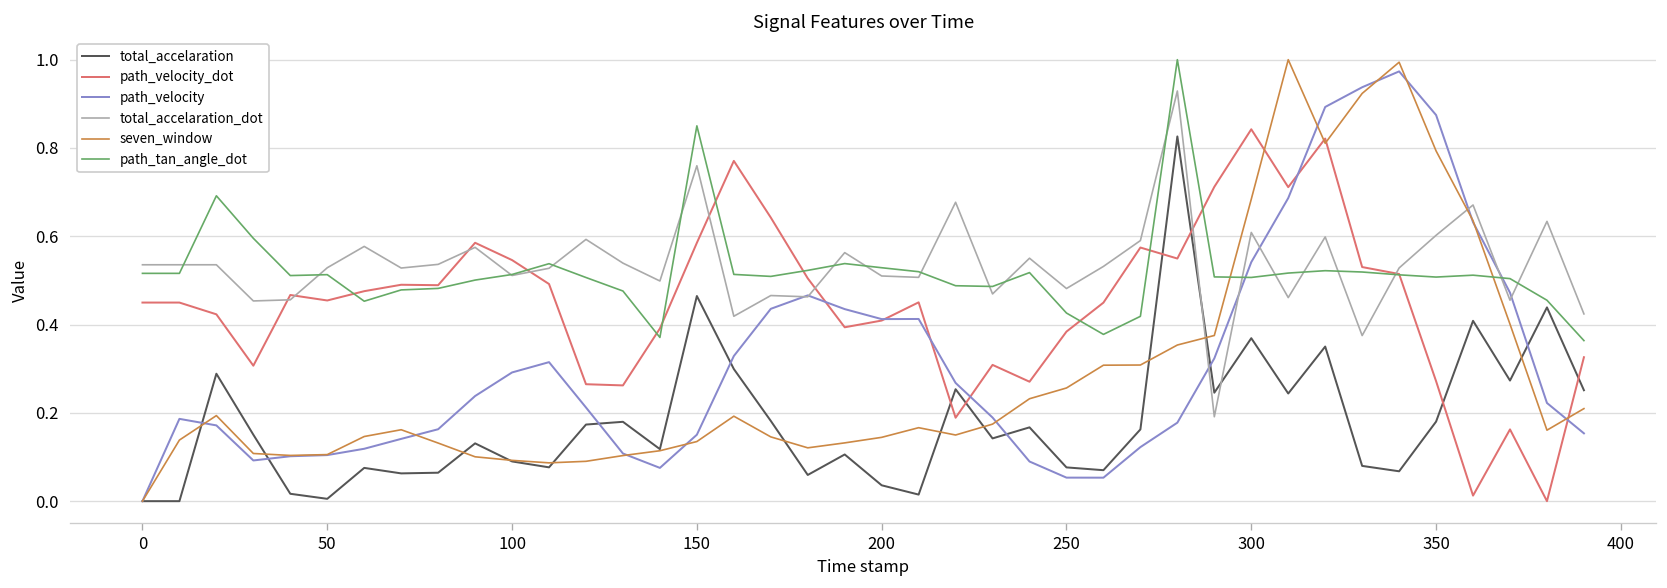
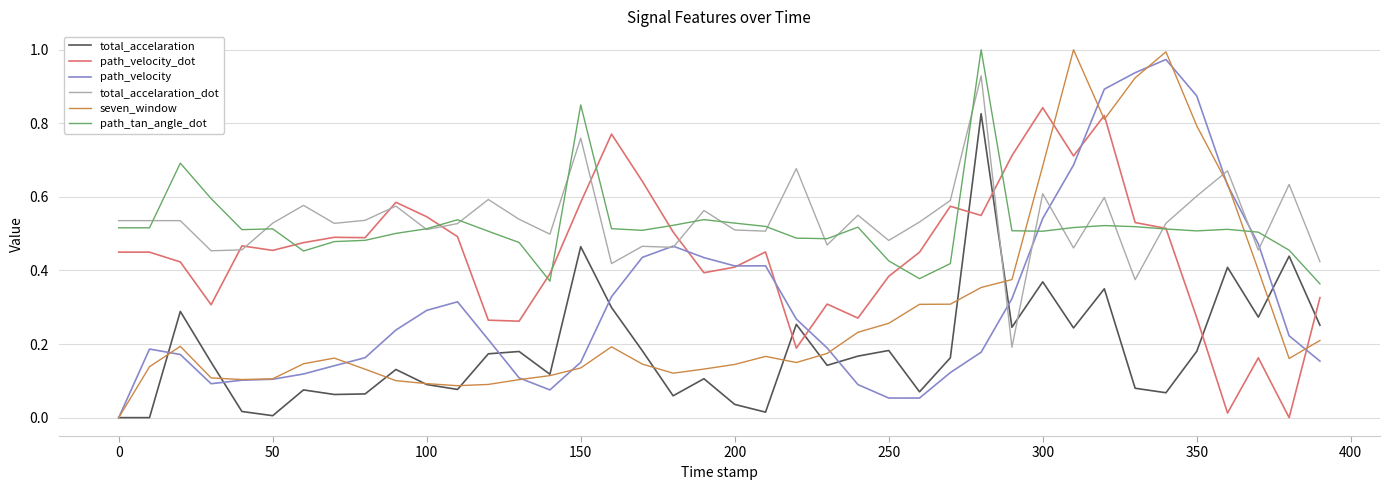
total_accelaration, 250: 0.08 -> 0.18
